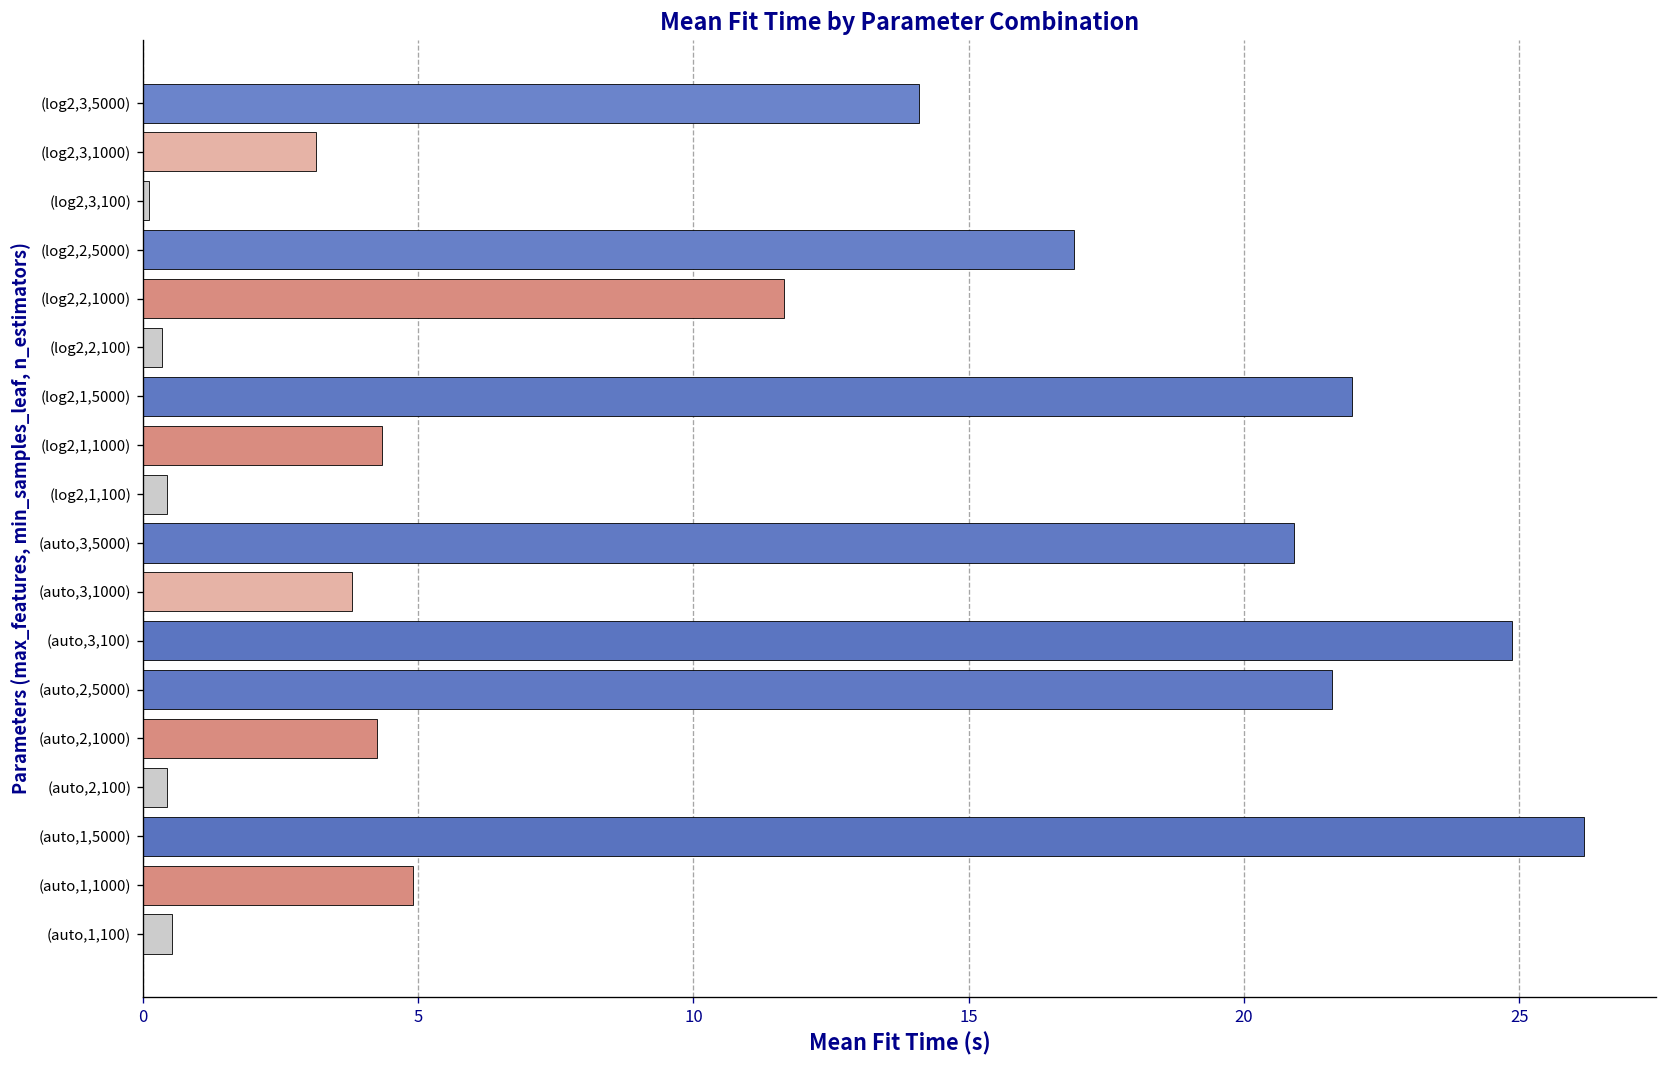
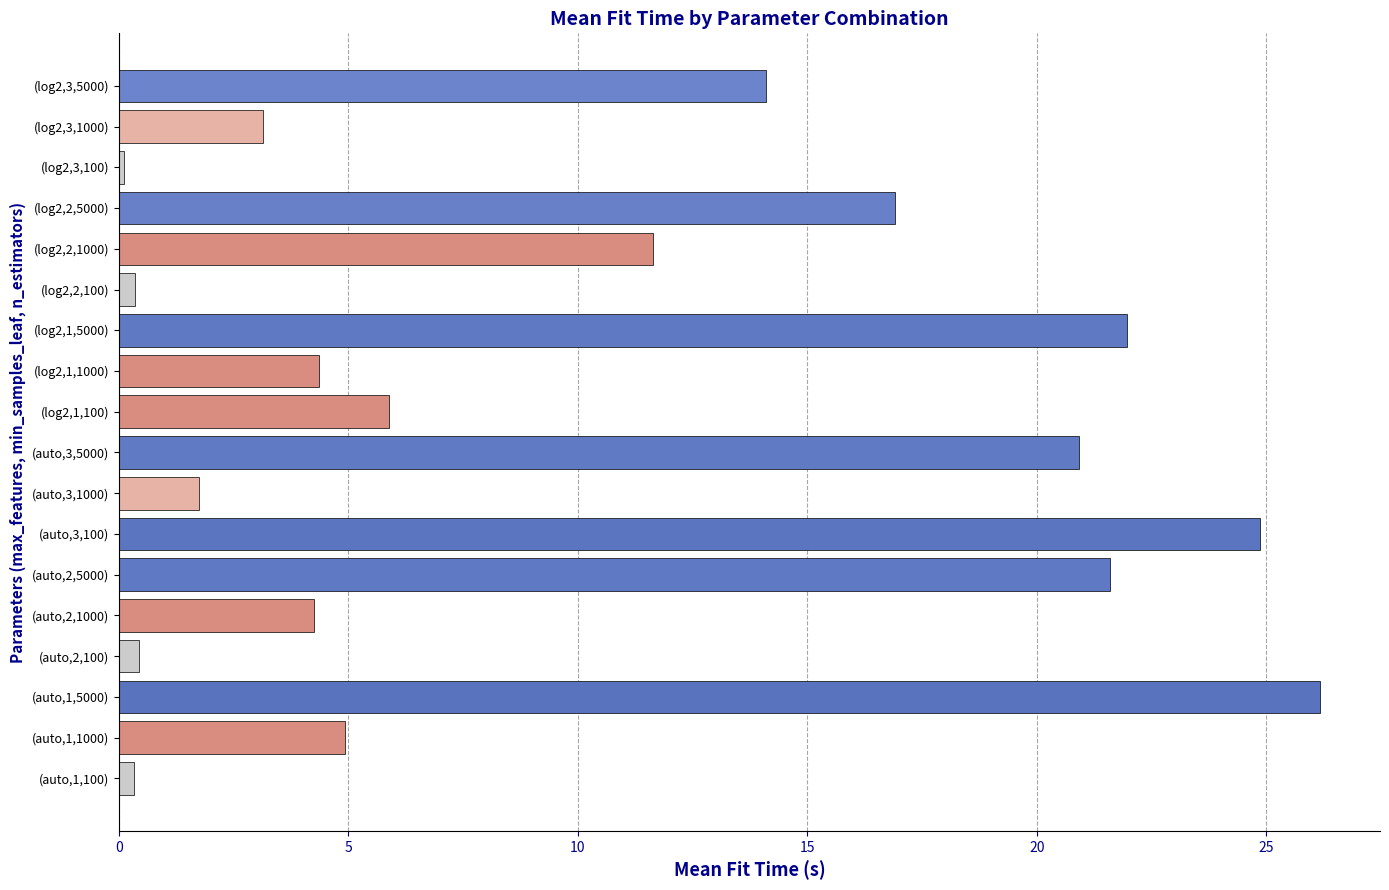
(log2,1,100): 0.4 -> 5.9
(auto,3,1000): 3.8 -> 1.7
(auto,1,100): 0.5 -> 0.3
